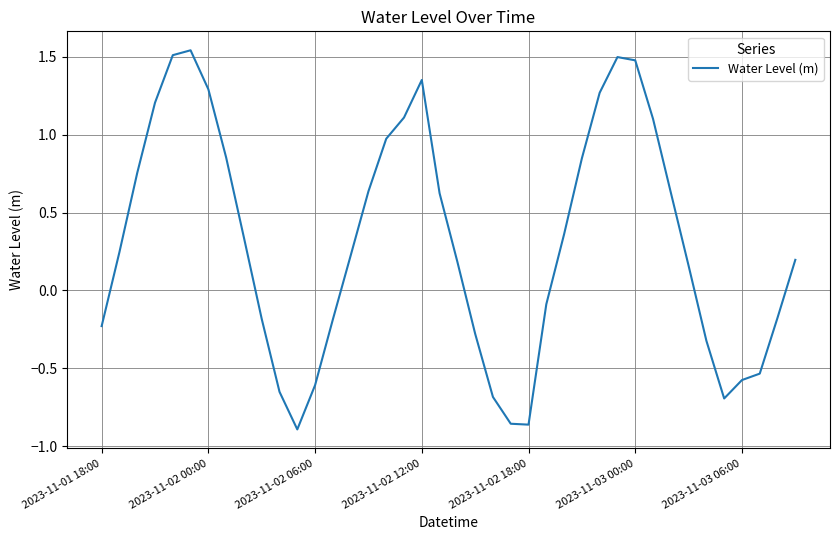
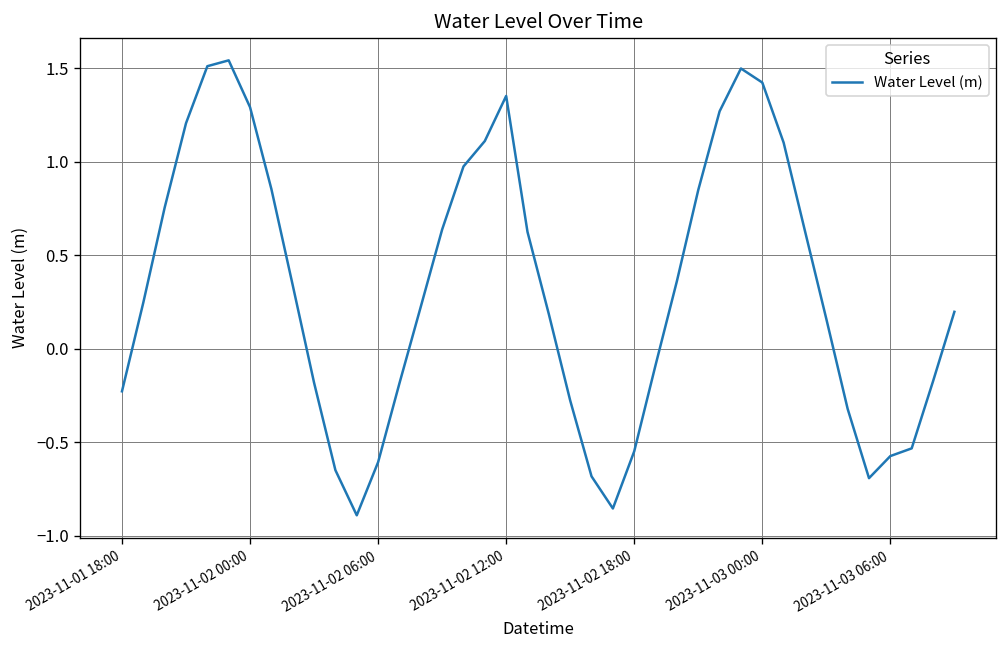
2023-11-02 18:00: -0.86 -> -0.55
2023-11-03 00:00: 1.48 -> 1.42
